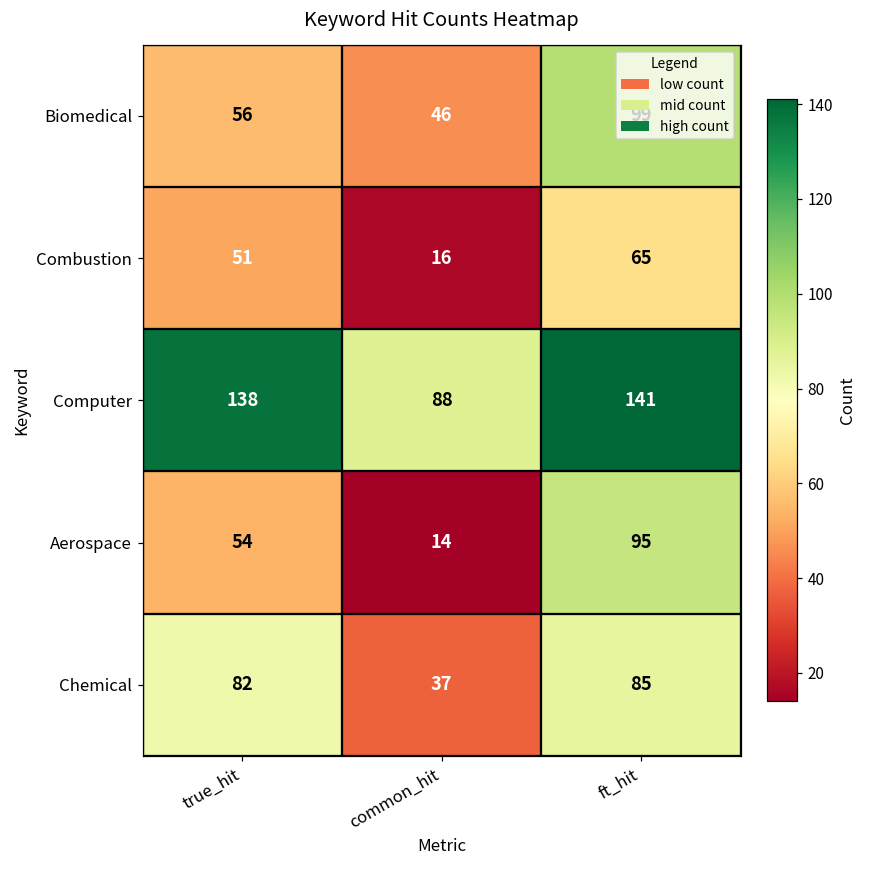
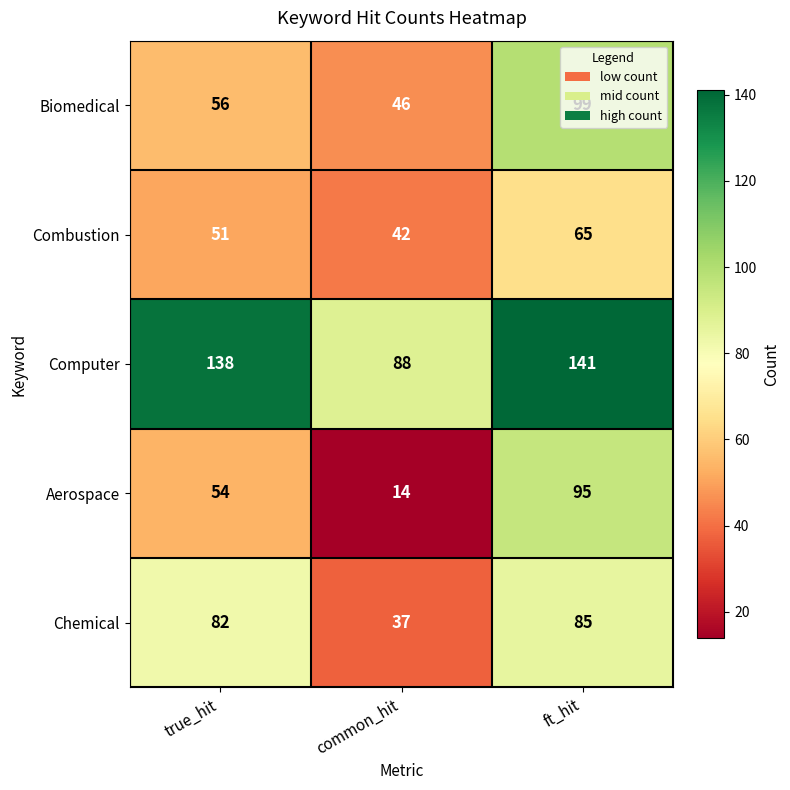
Combustion, common_hit: 16 -> 42
